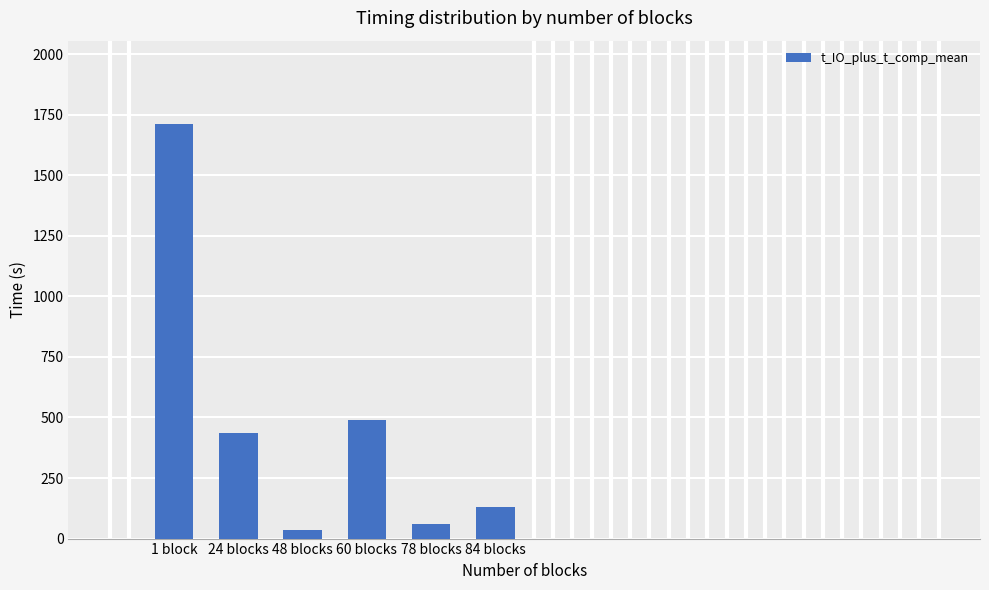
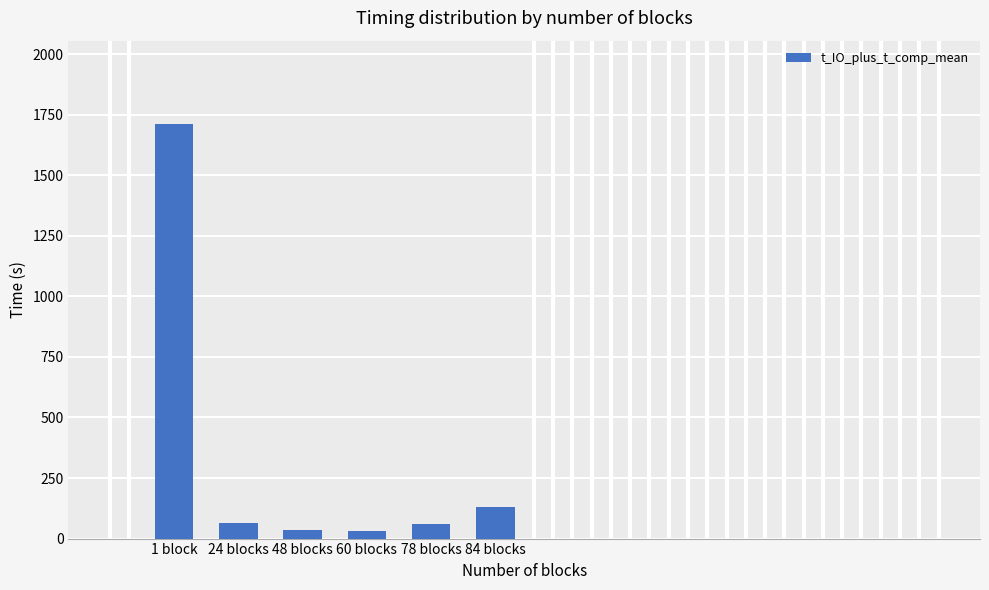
t_IO_plus_t_comp_mean, 24 blocks: 440 -> 60
t_IO_plus_t_comp_mean, 60 blocks: 490 -> 30
